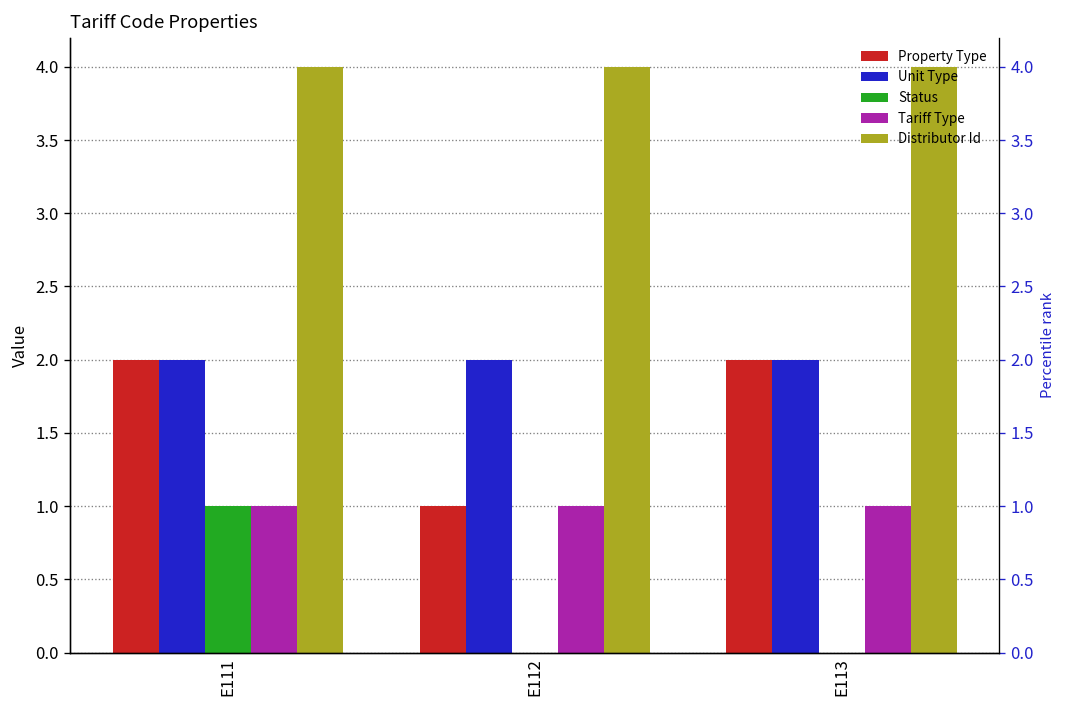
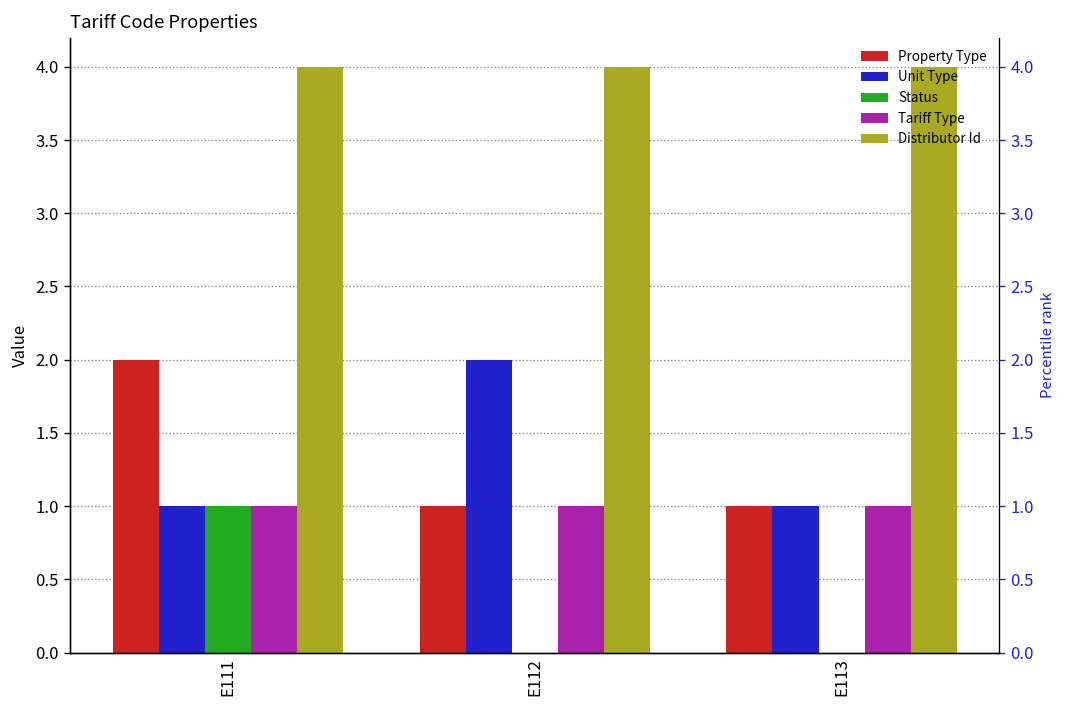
Unit Type, E111: 2 -> 1
Property Type, E113: 2 -> 1
Unit Type, E113: 2 -> 1
